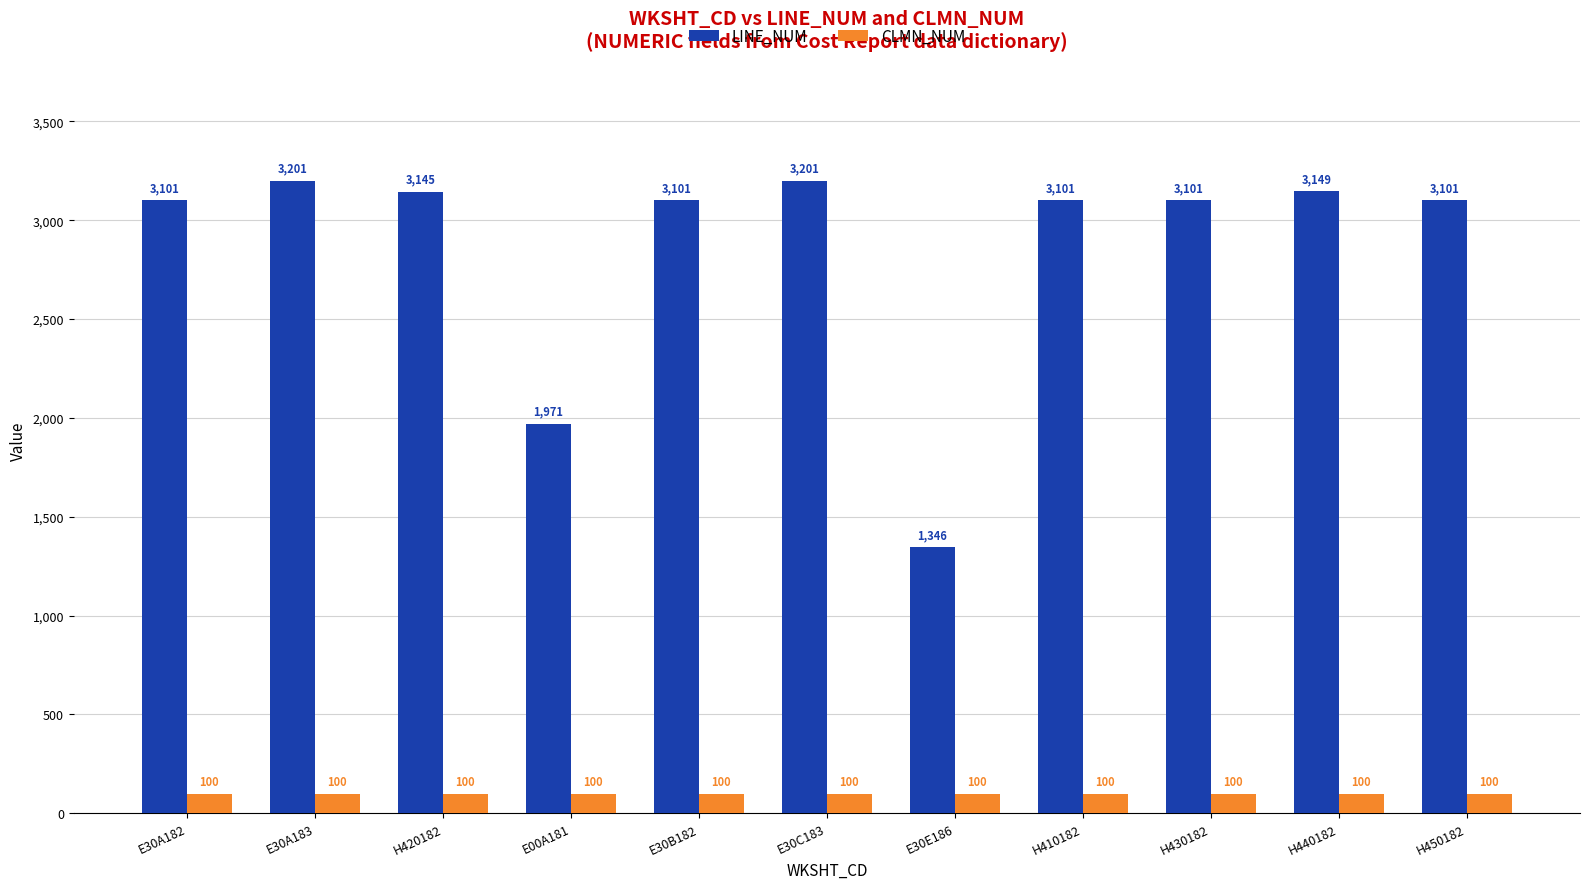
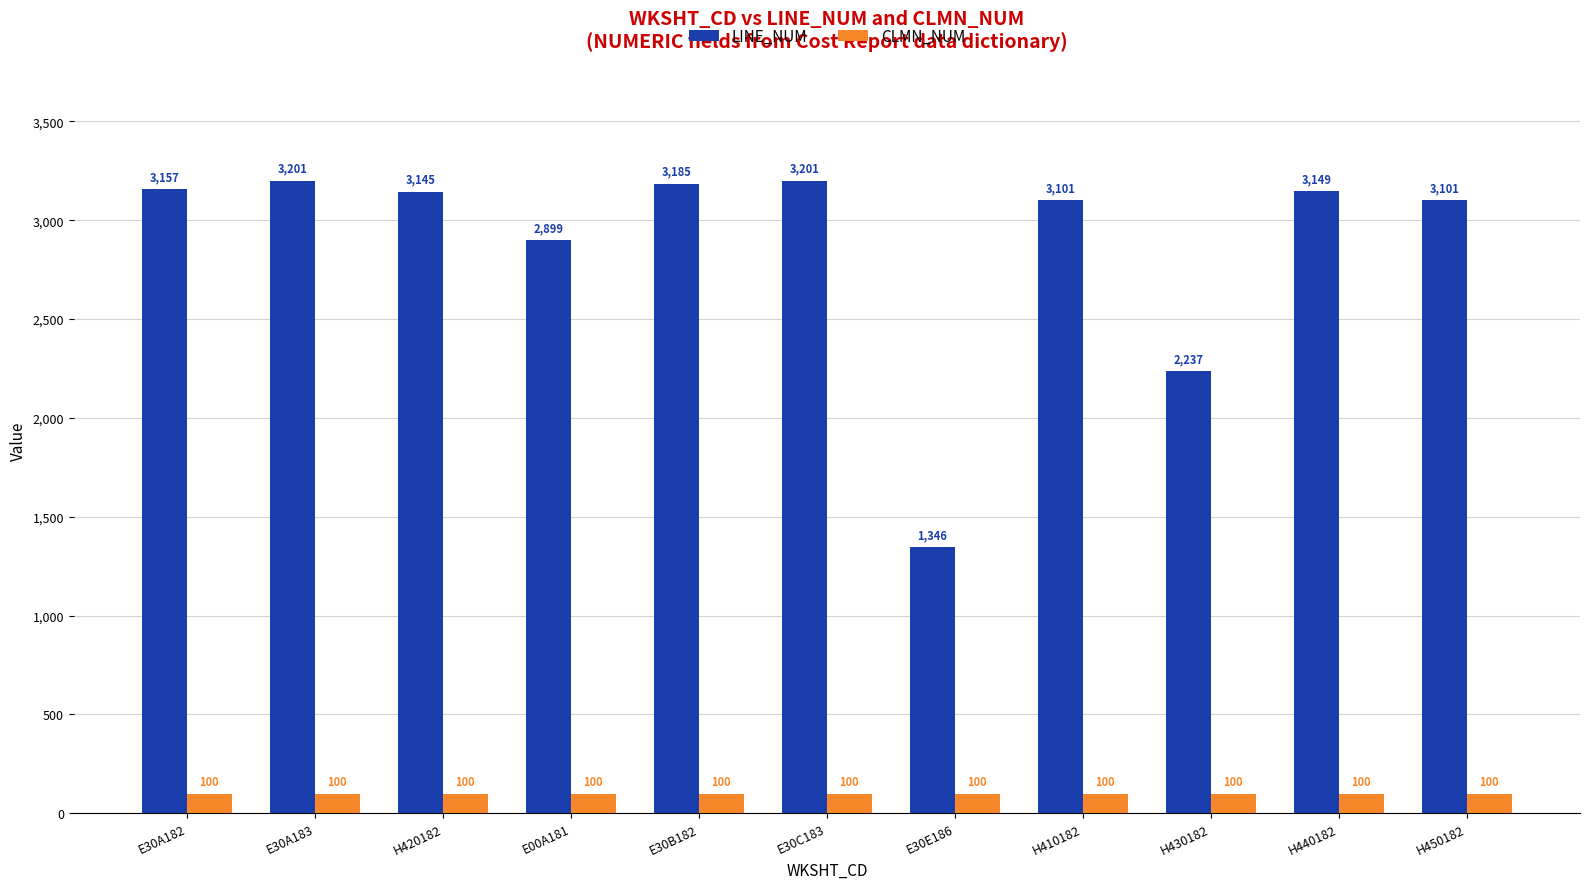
LINE_NUM, E30A182: 3,101 -> 3,157
LINE_NUM, E00A181: 1,971 -> 2,899
LINE_NUM, E30B182: 3,101 -> 3,185
LINE_NUM, H430182: 3,101 -> 2,237
